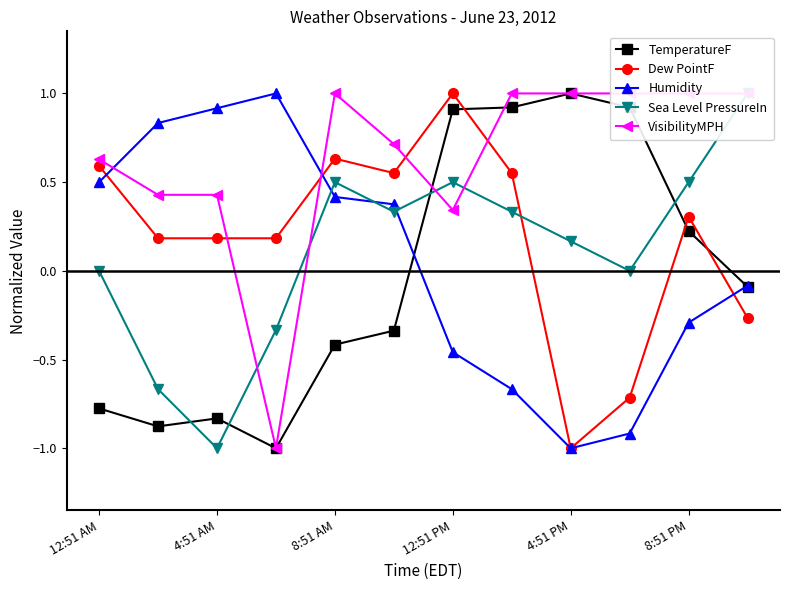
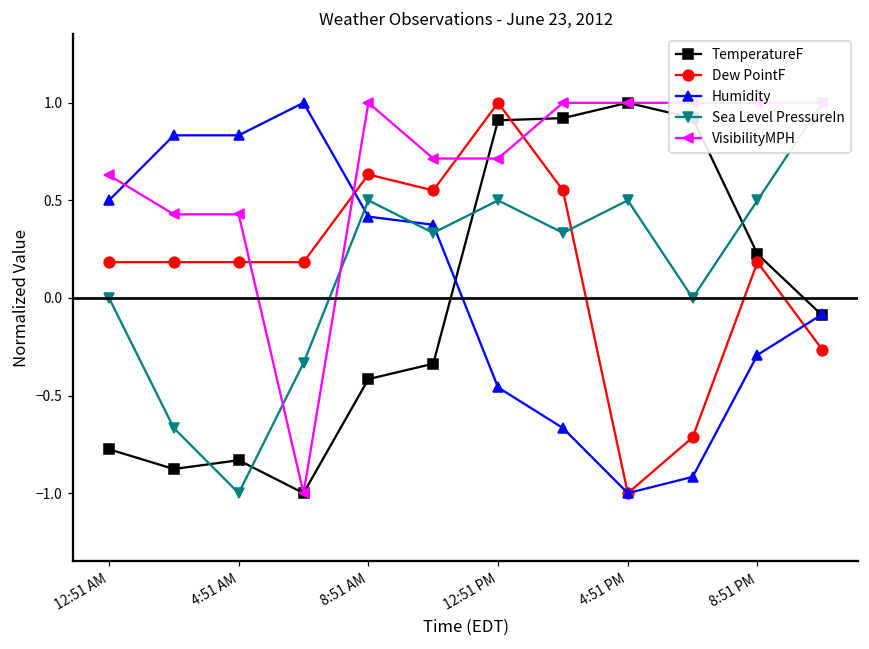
Dew PointF, 12:51 AM: 0.59 -> 0.18
Humidity, 4:51 AM: 0.92 -> 0.83
VisibilityMPH, 12:51 PM: 0.34 -> 0.71
Sea Level PressureIn, 4:51 PM: 0.17 -> 0.50
Dew PointF, 8:51 PM: 0.31 -> 0.18
